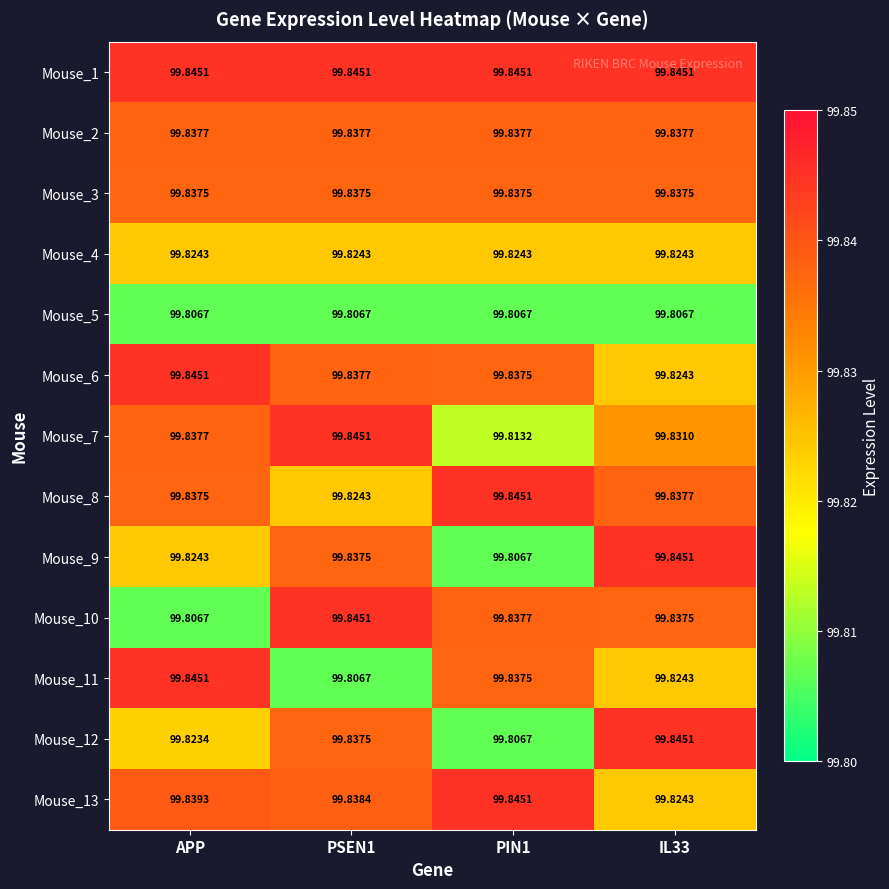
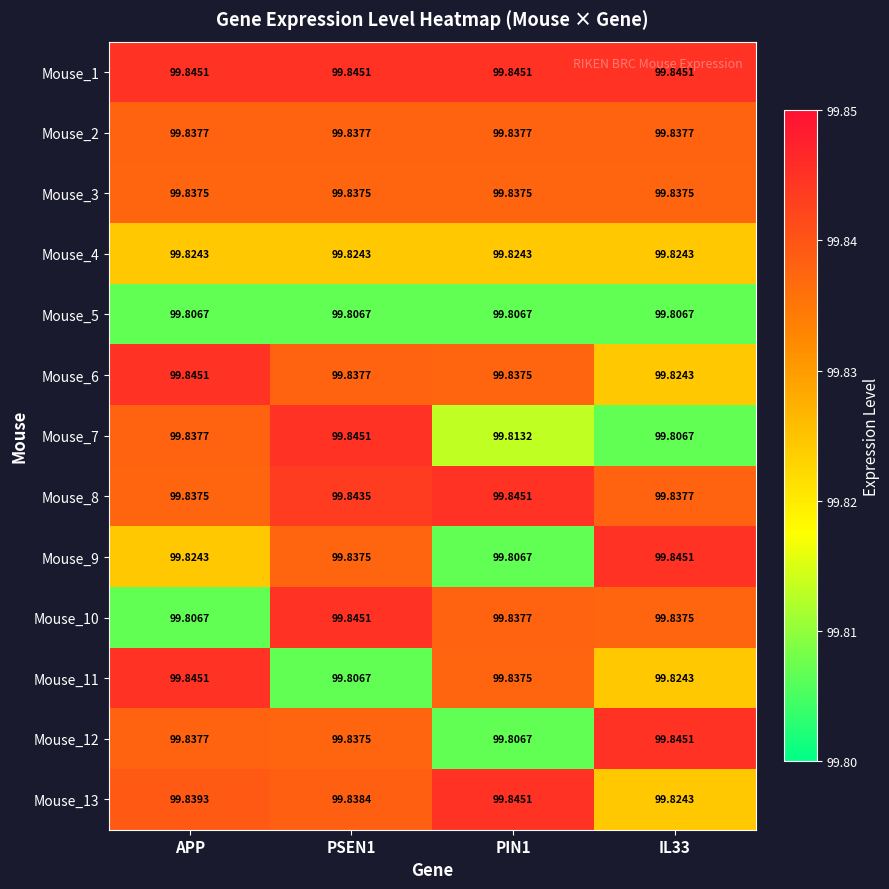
Mouse_7, IL33: 99.8310 -> 99.8067
Mouse_8, PSEN1: 99.8243 -> 99.8435
Mouse_12, APP: 99.8234 -> 99.8377
